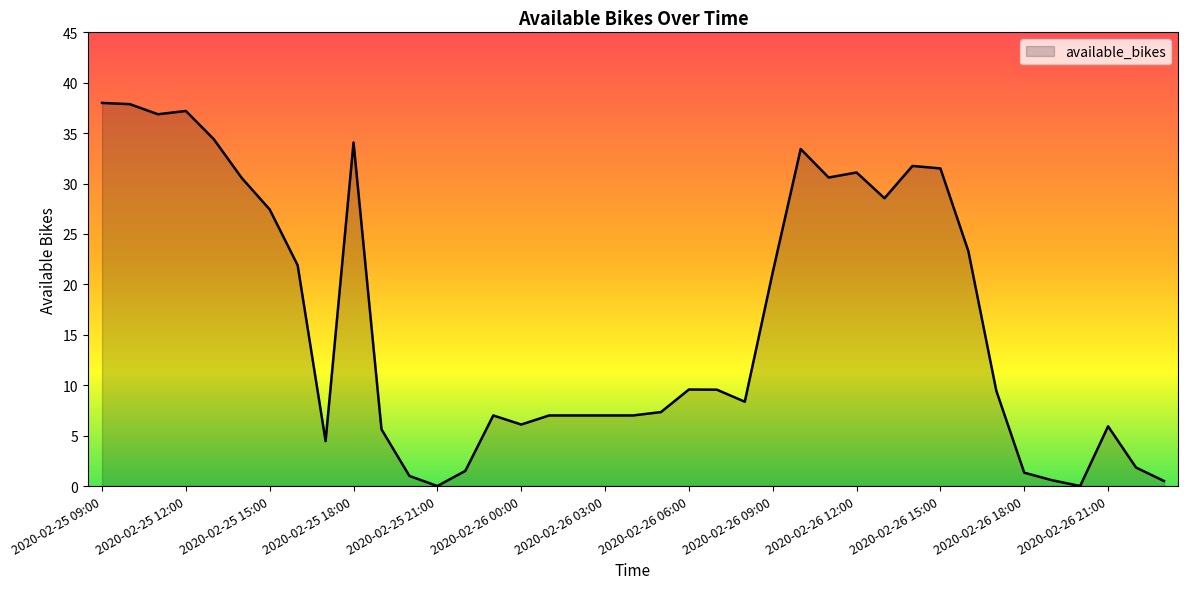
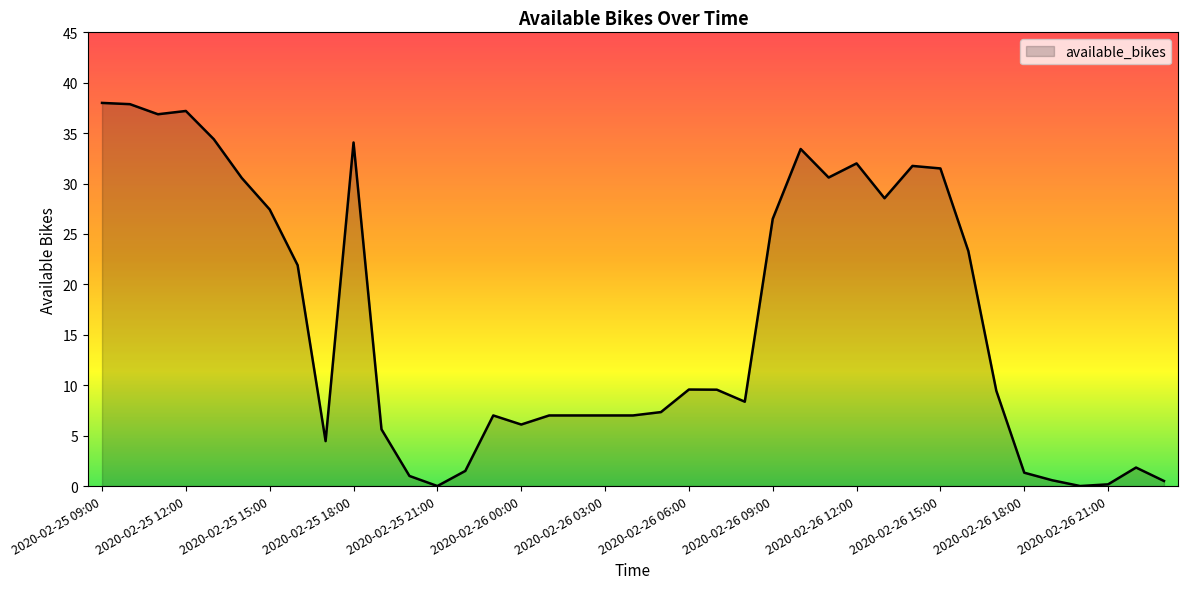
2020-02-26 09:00: 21.2 -> 26.5
2020-02-26 12:00: 31.1 -> 32.0
2020-02-26 21:00: 5.9 -> 0.2
